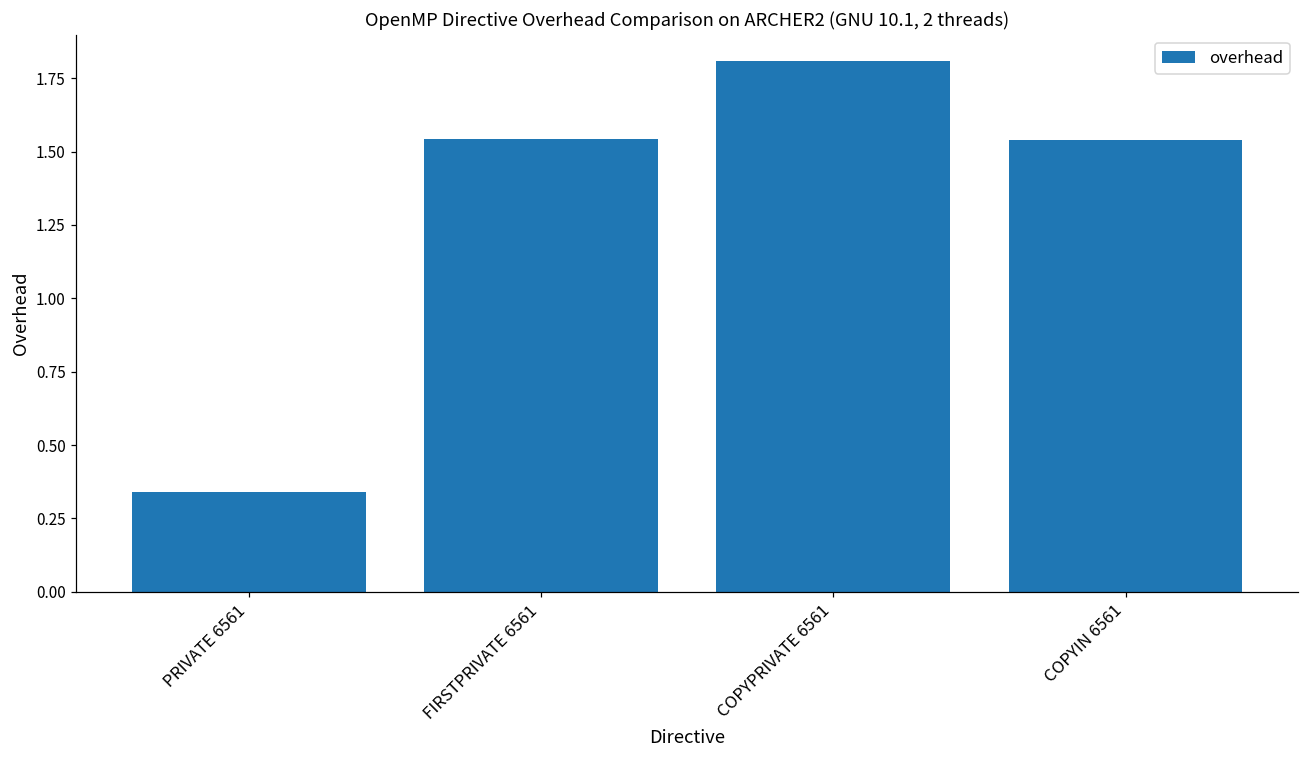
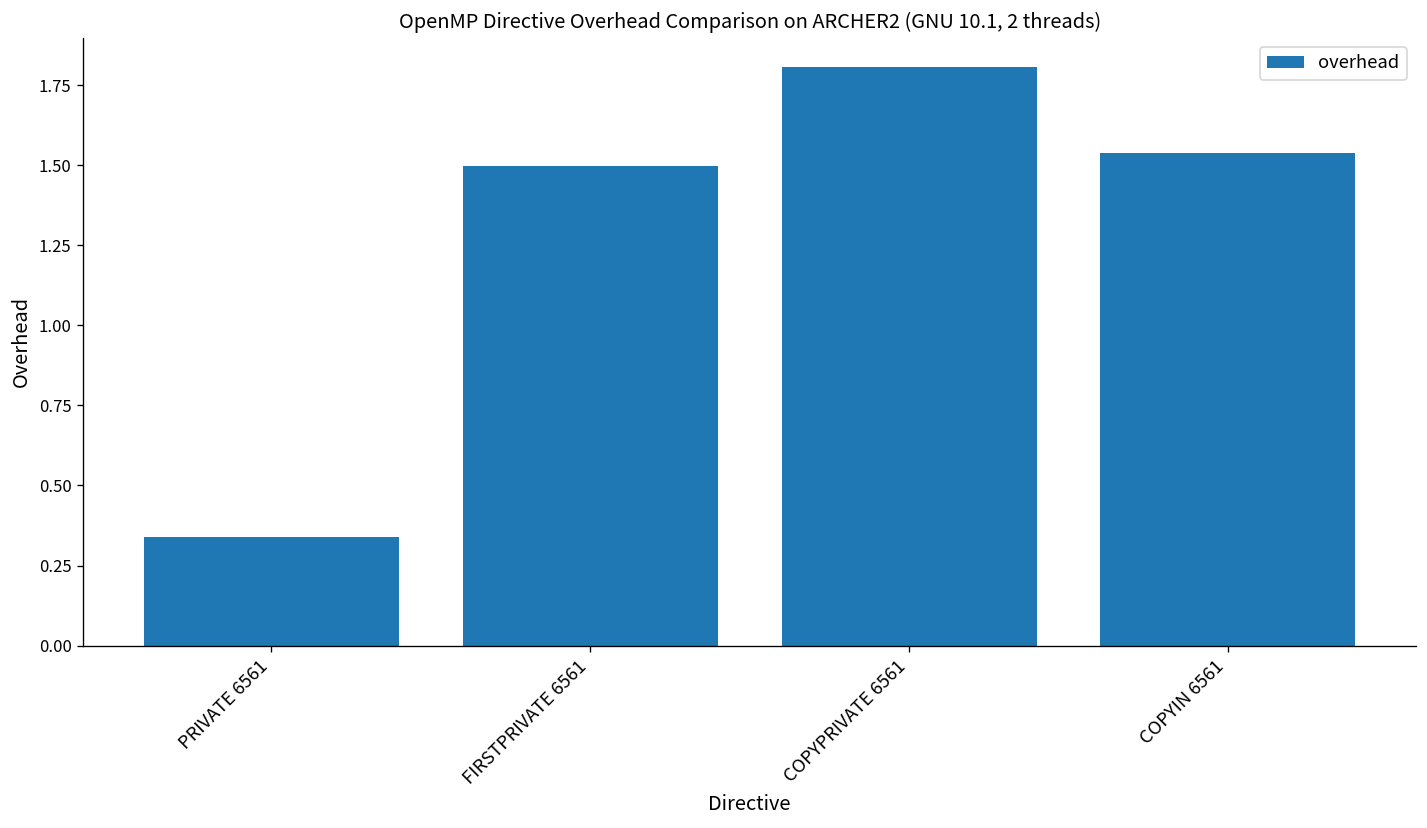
FIRSTPRIVATE 6561: 1.54 -> 1.50
